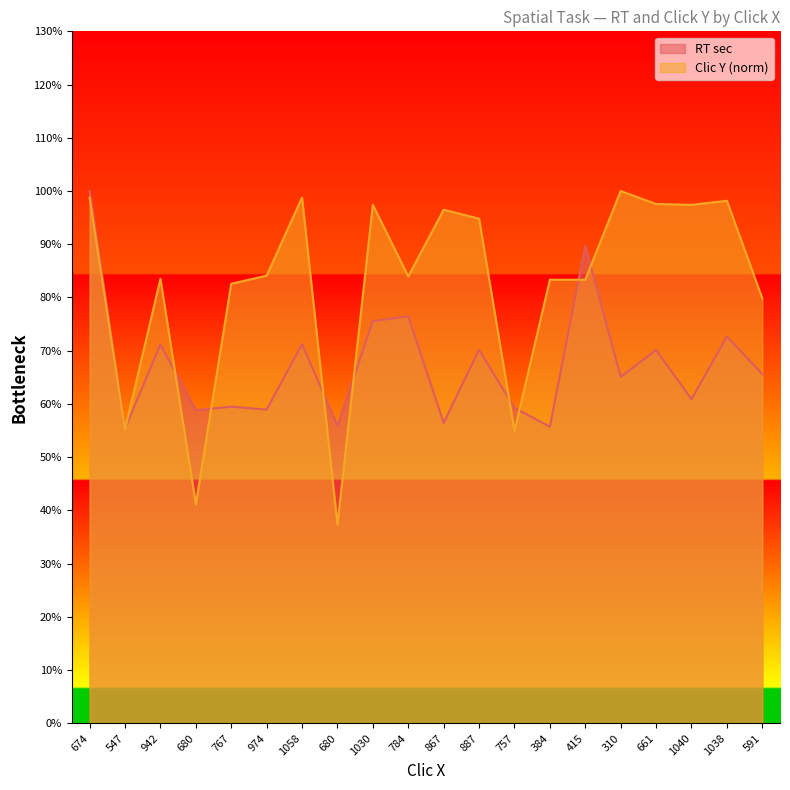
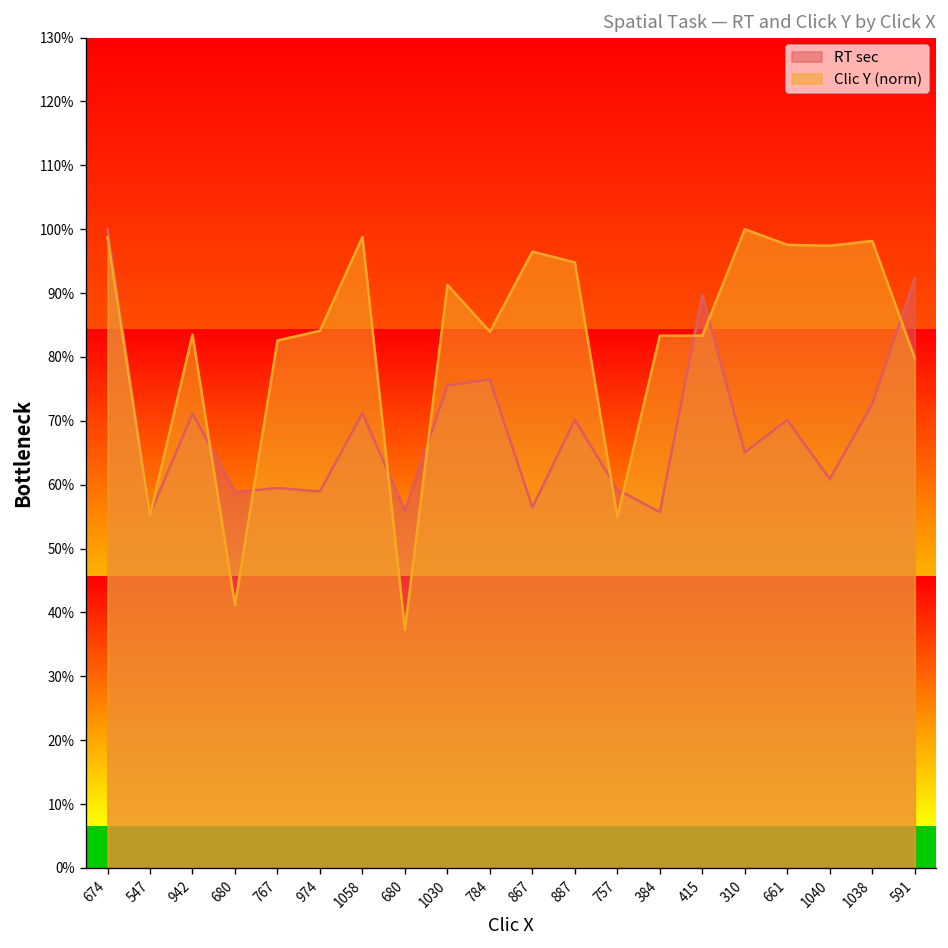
Clic Y (norm), 1030: 97% -> 91%
RT sec, 591: 66% -> 92%
